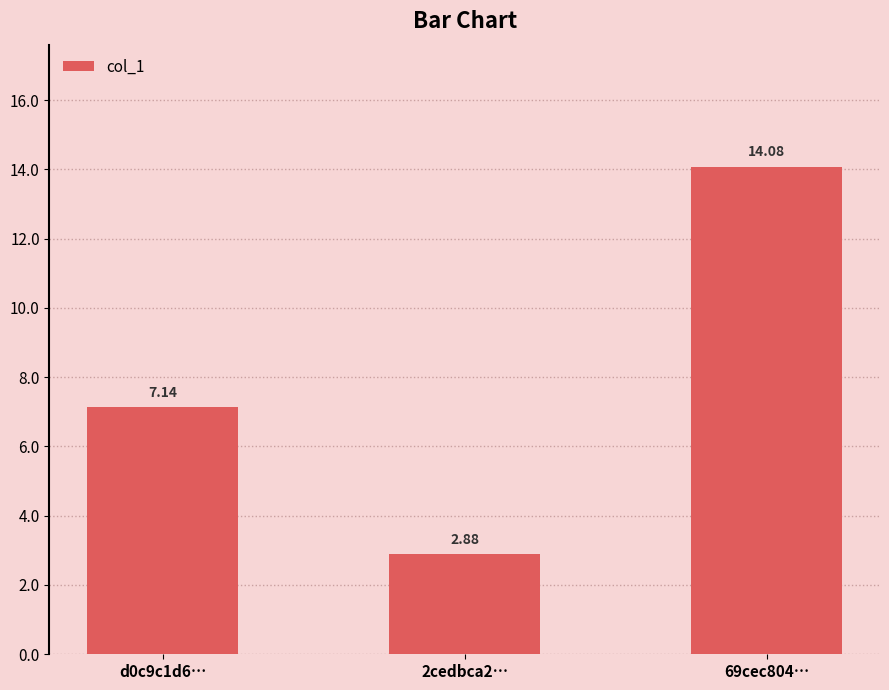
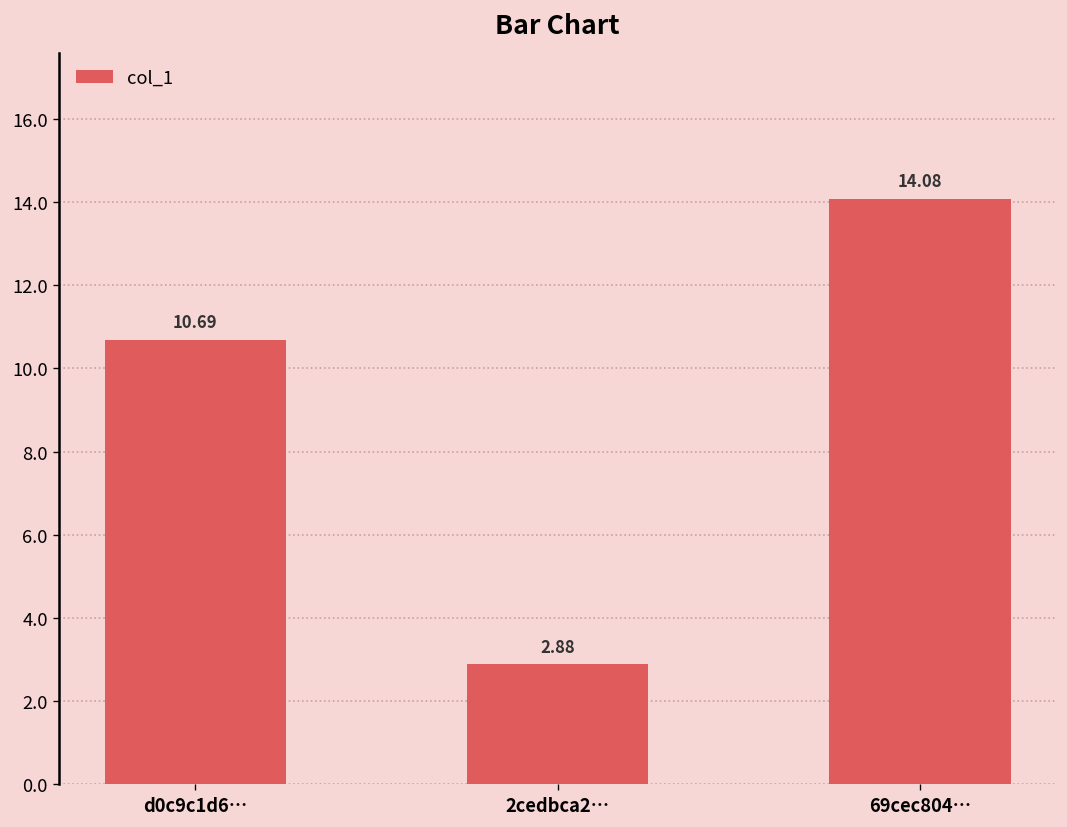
d0c9c1d6…: 7.14 -> 10.69
